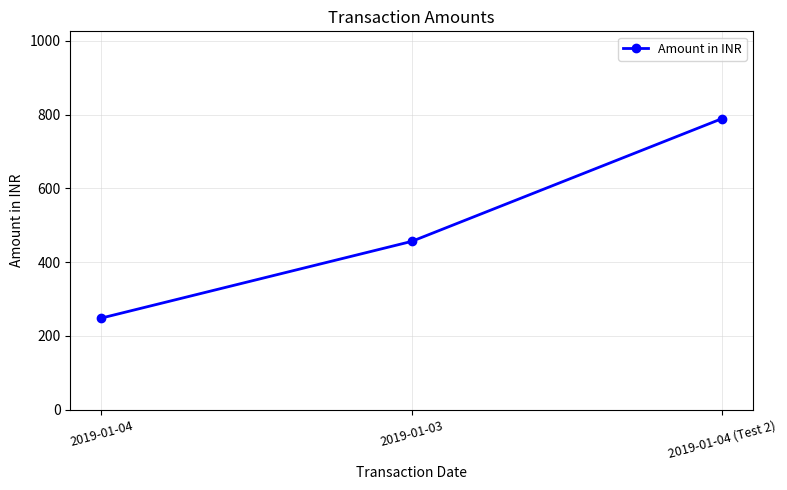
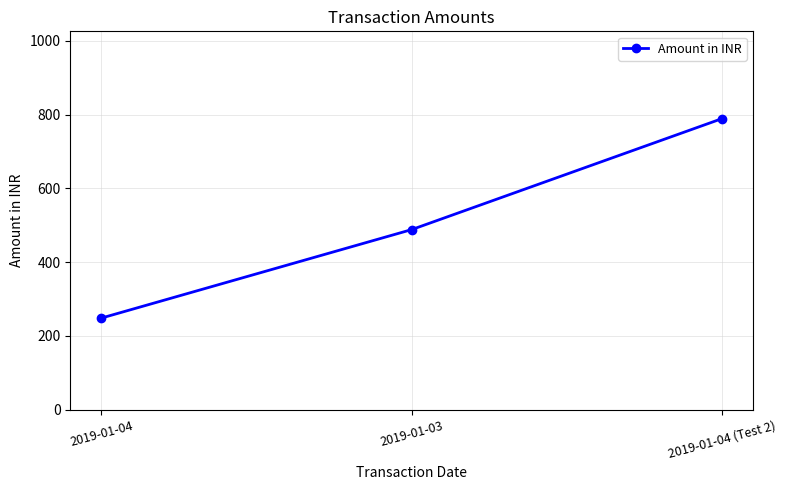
2019-01-03: 460 -> 490
